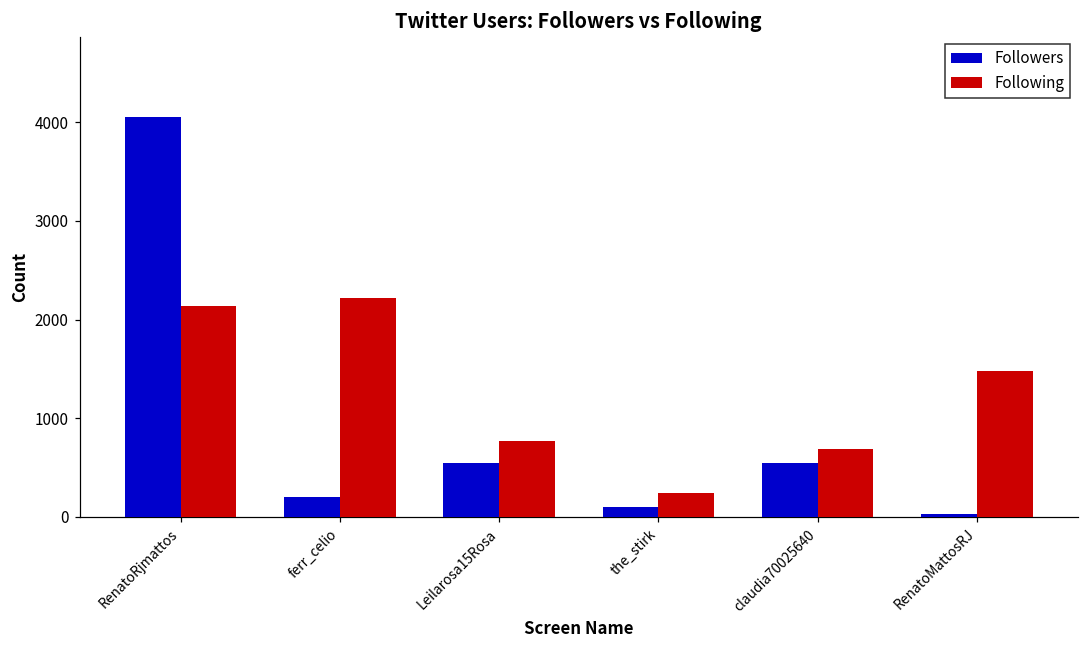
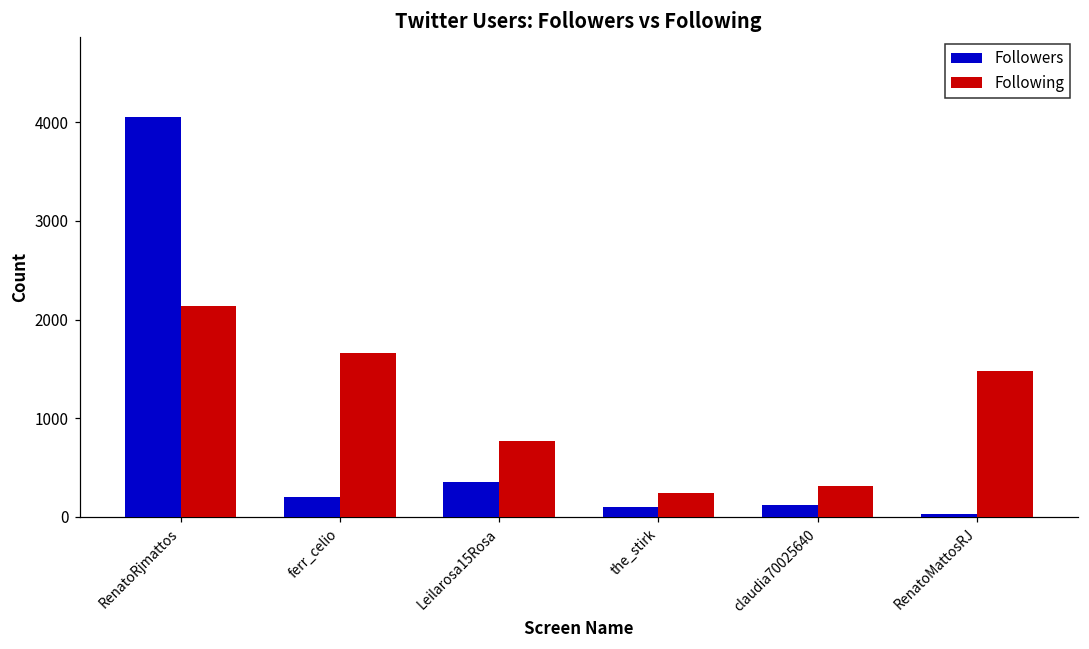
Following, ferr_celio: 2200 -> 1700
Followers, Leilarosa15Rosa: 500 -> 400
Followers, claudia70025640: 500 -> 100
Following, claudia70025640: 700 -> 300
